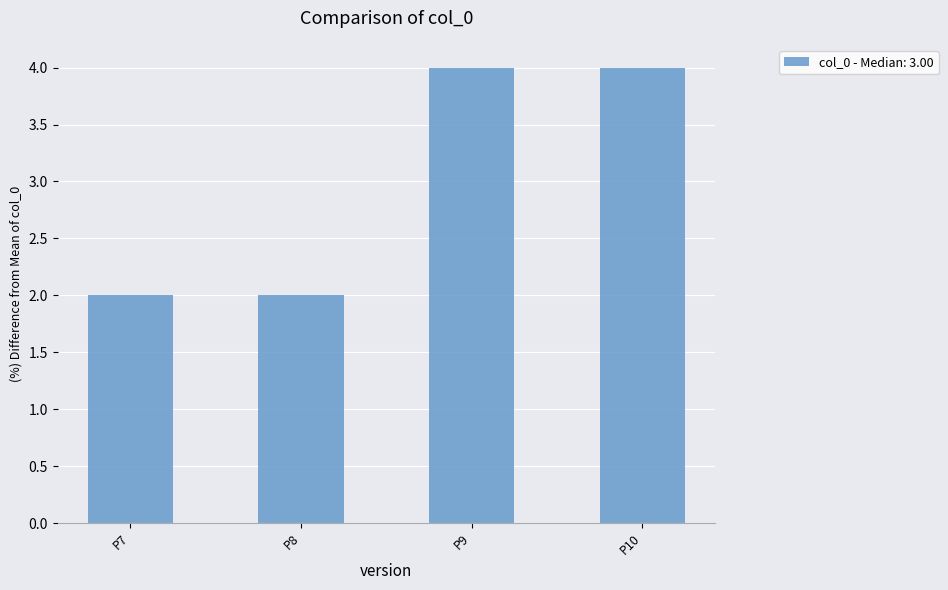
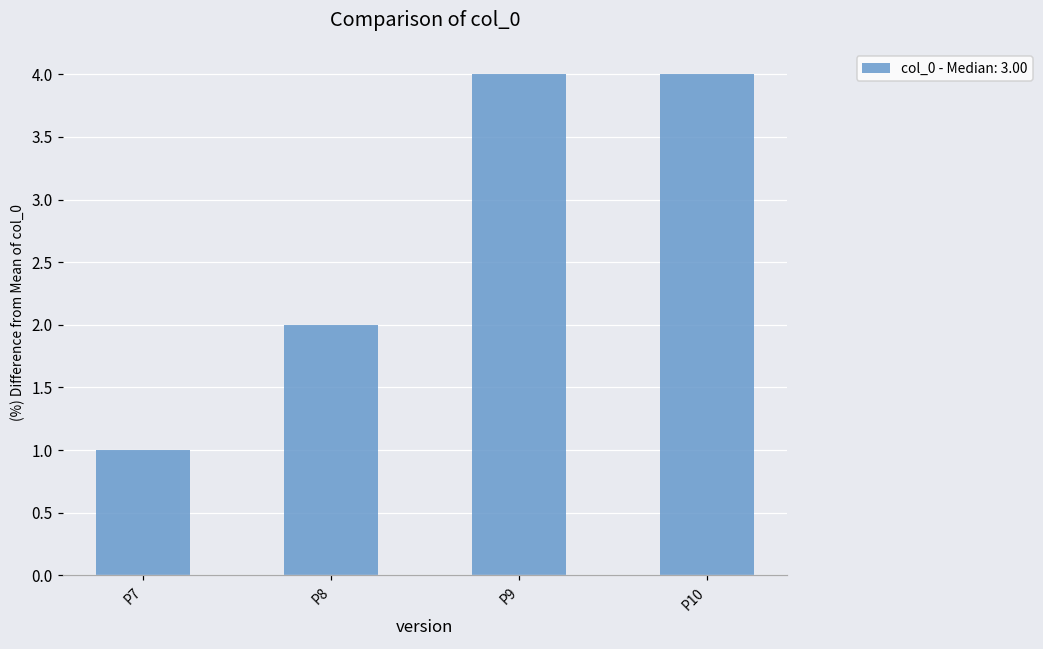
P7: 2 -> 1
